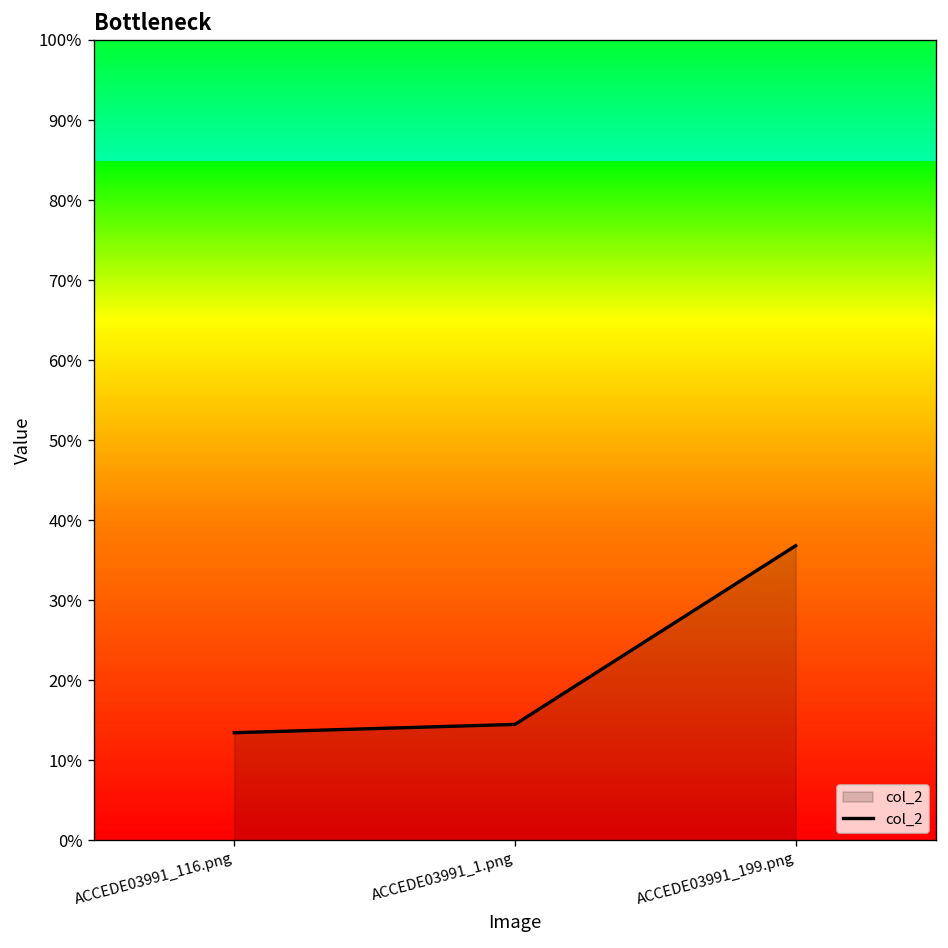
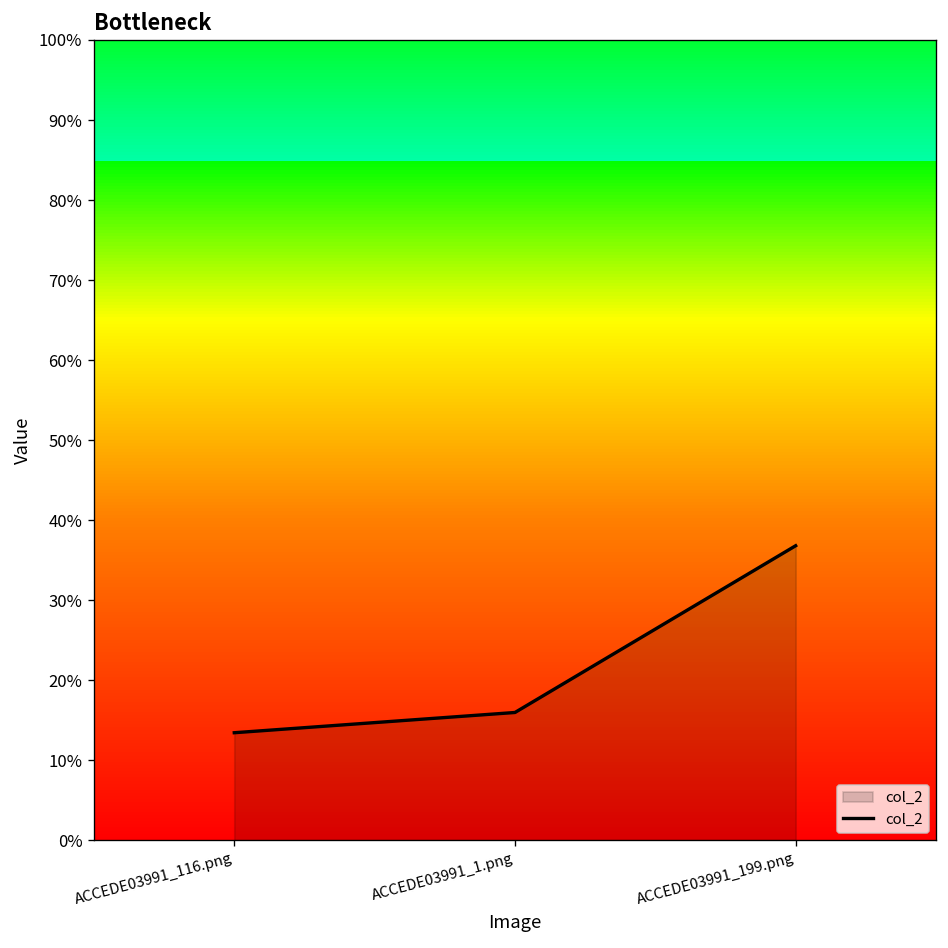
ACCEDE03991_1.png: 14% -> 16%
